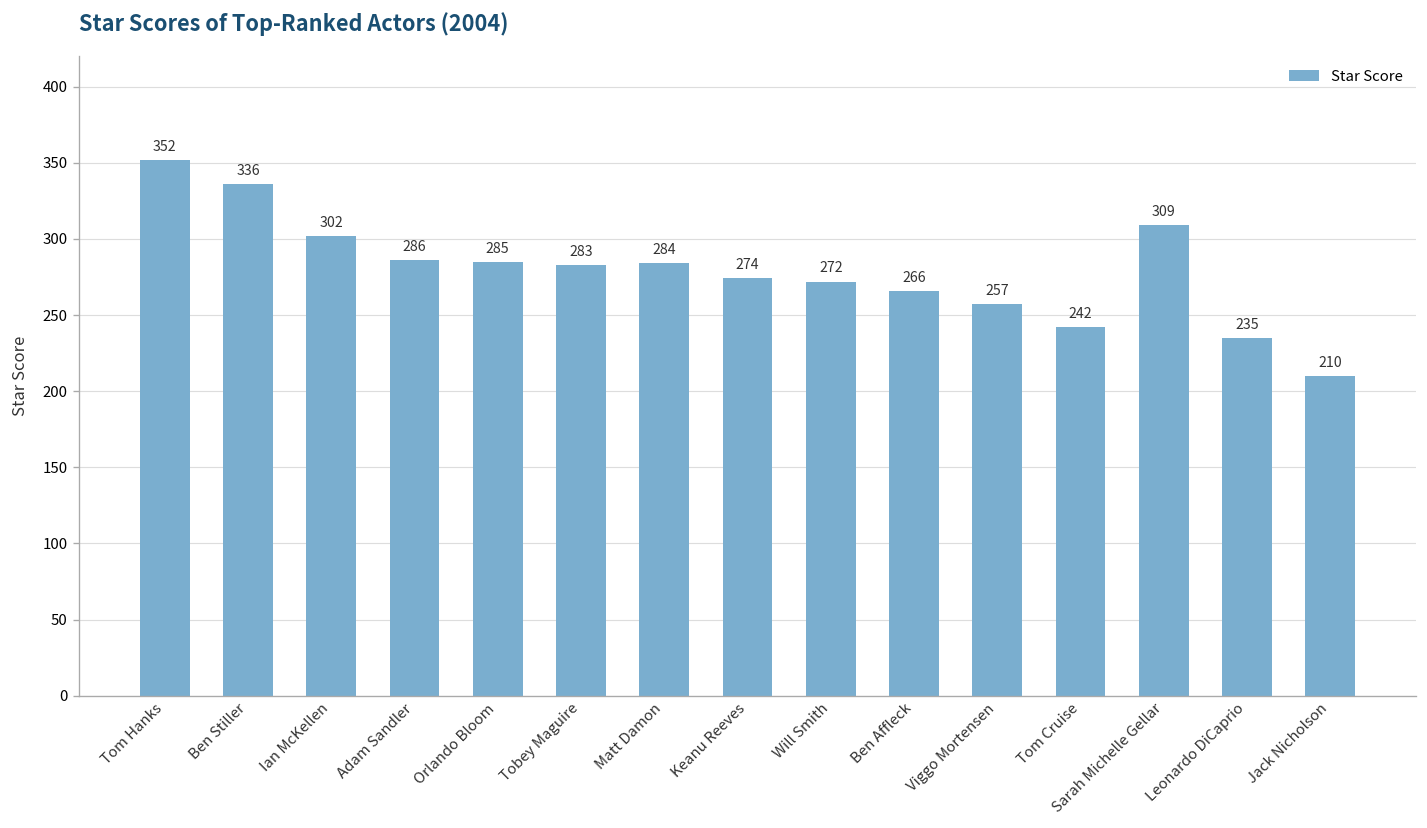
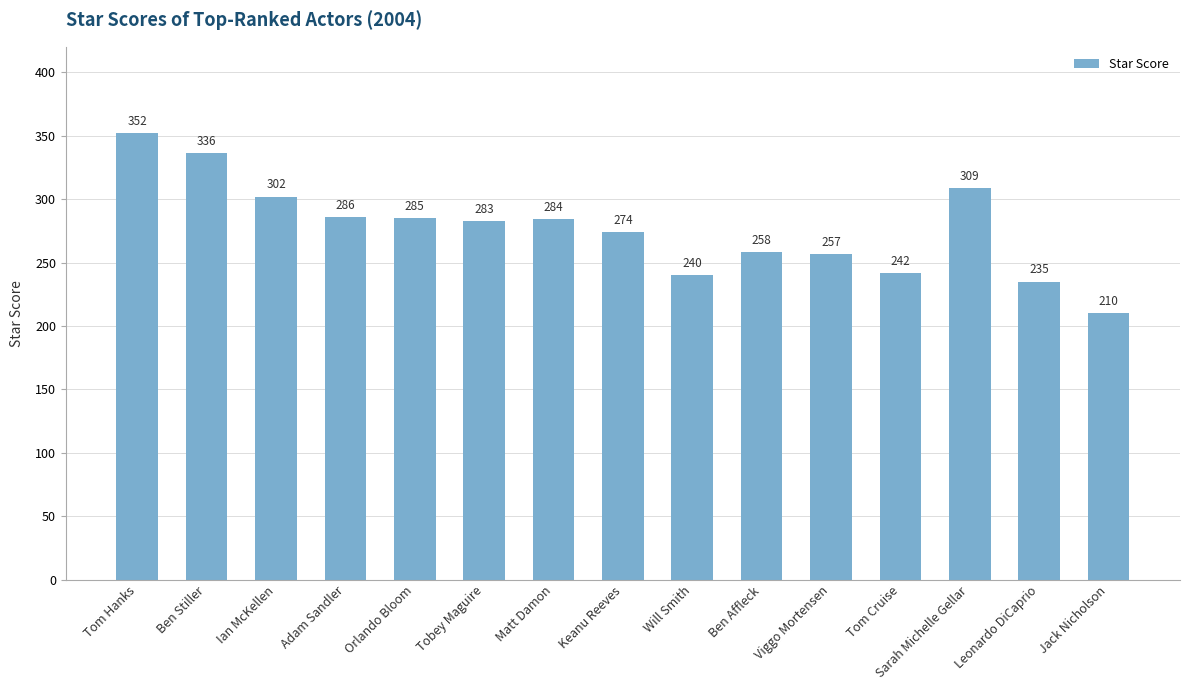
Will Smith: 272 -> 240
Ben Affleck: 266 -> 258
